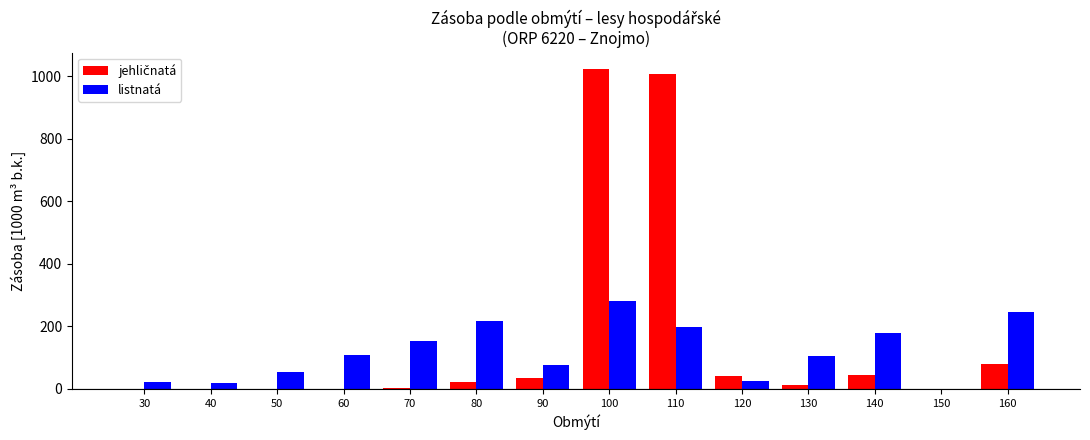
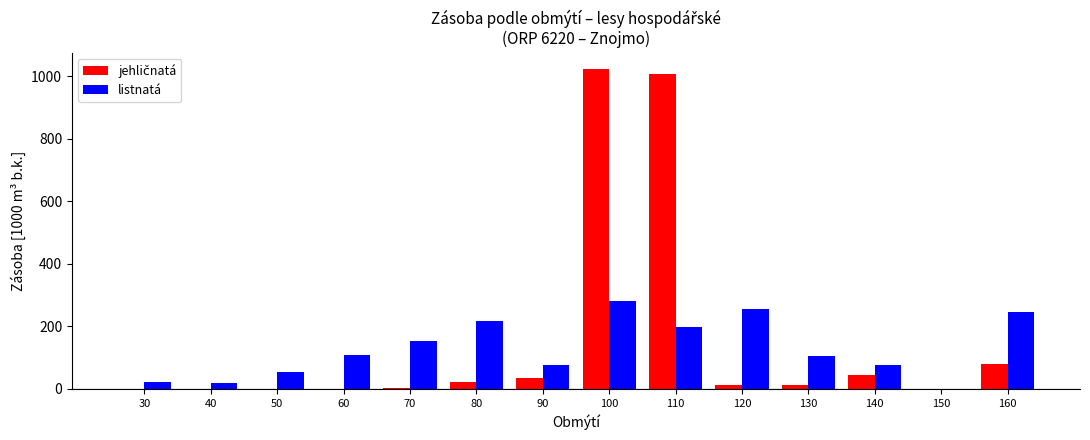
jehličnatá, 120: 40 -> 10
listnatá, 120: 30 -> 260
listnatá, 140: 180 -> 80
